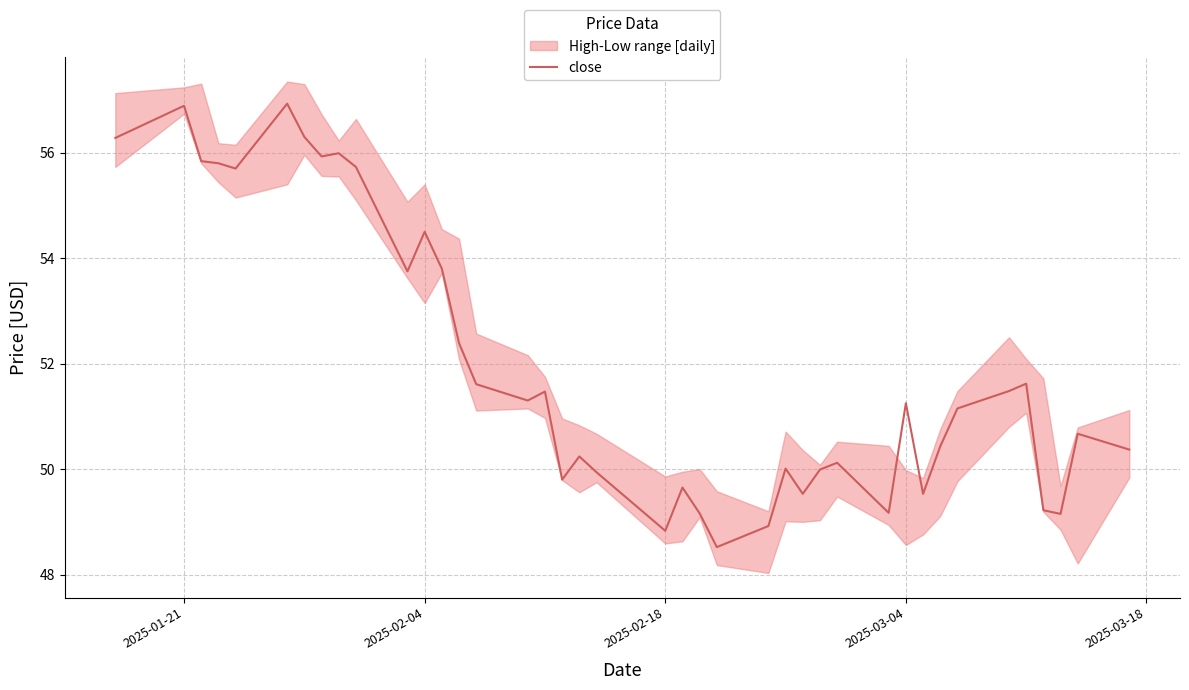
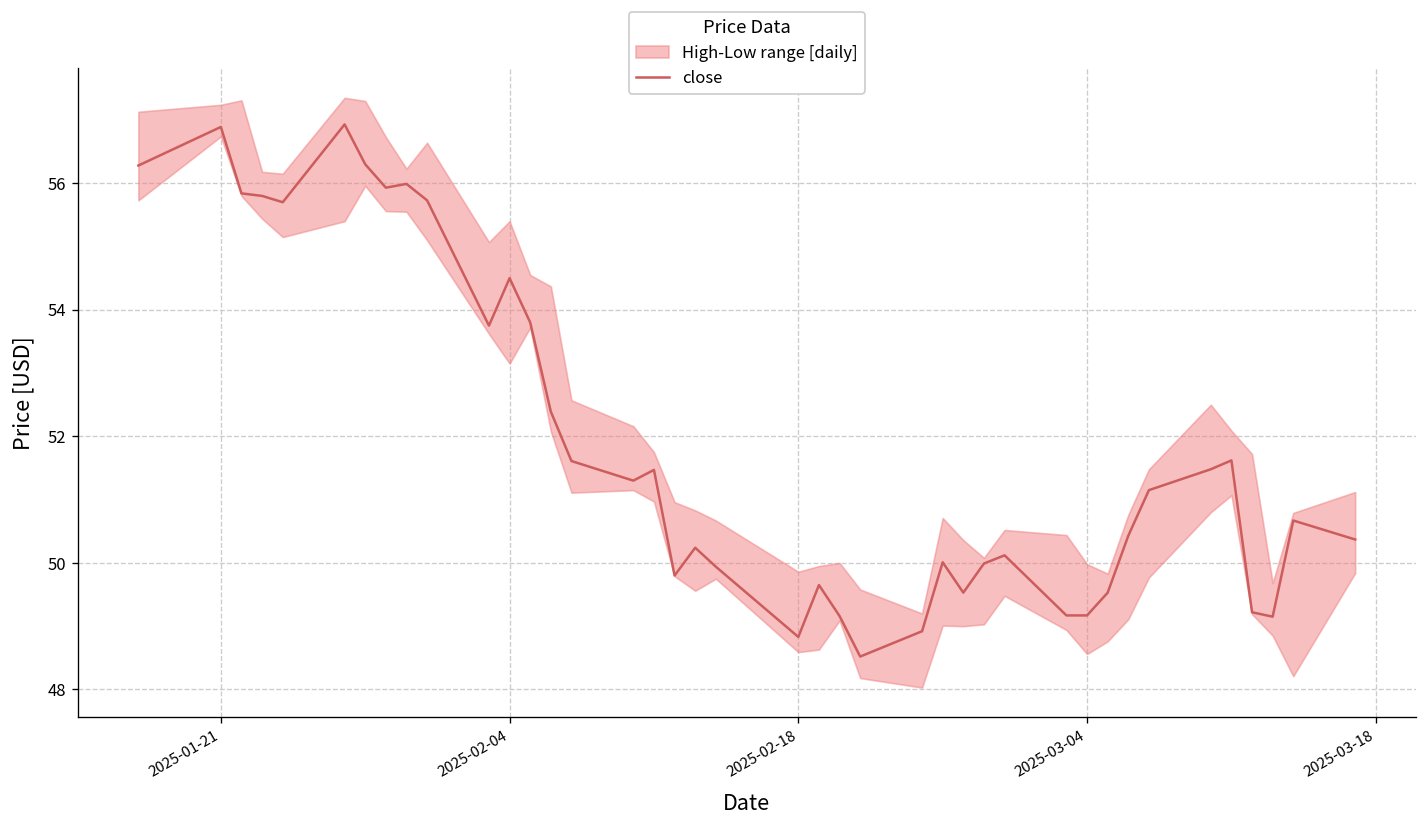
close, 2025-03-04: 51.3 -> 49.2
